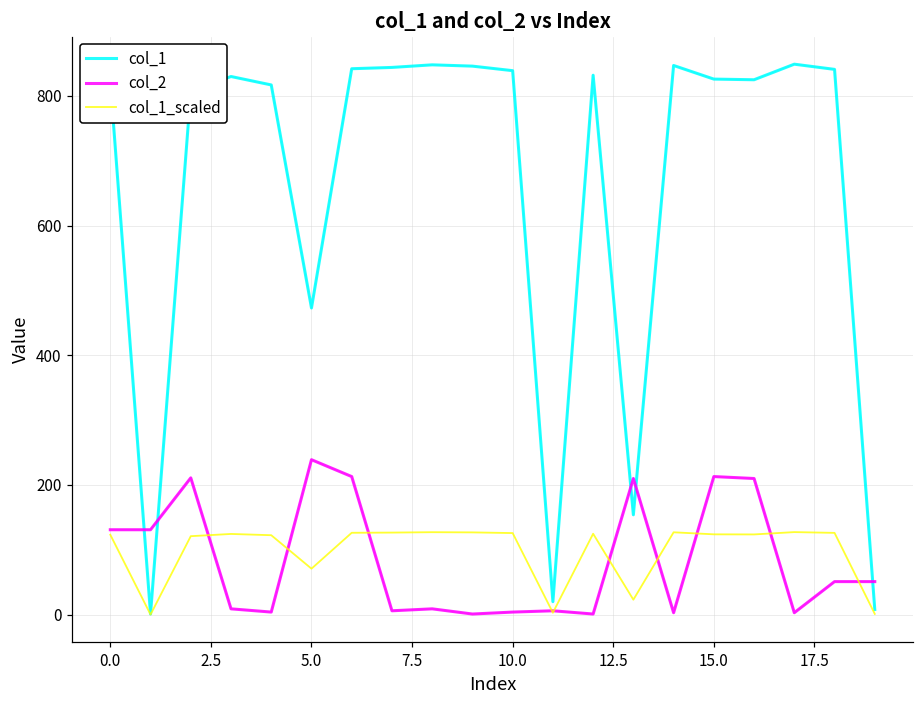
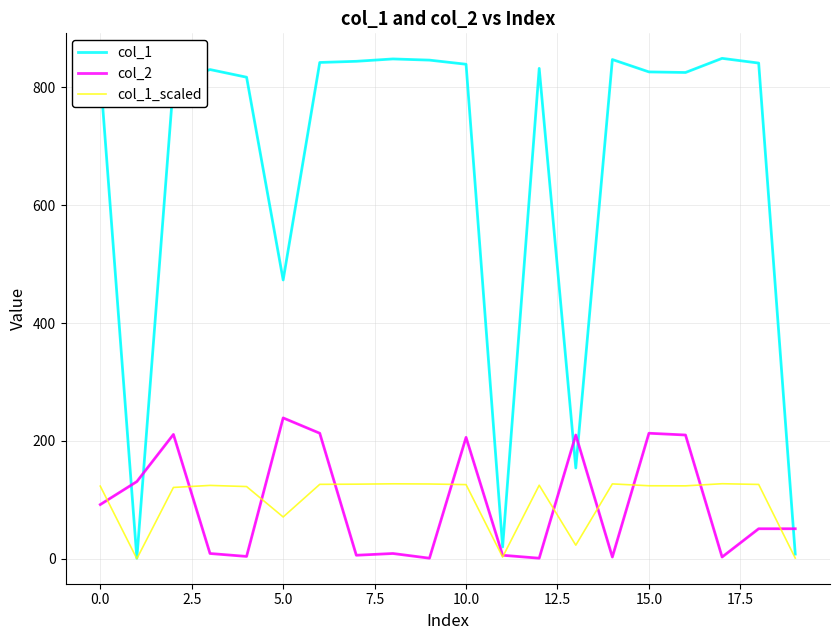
col_2, 0.0: 130 -> 90
col_2, 10.0: 0 -> 210
